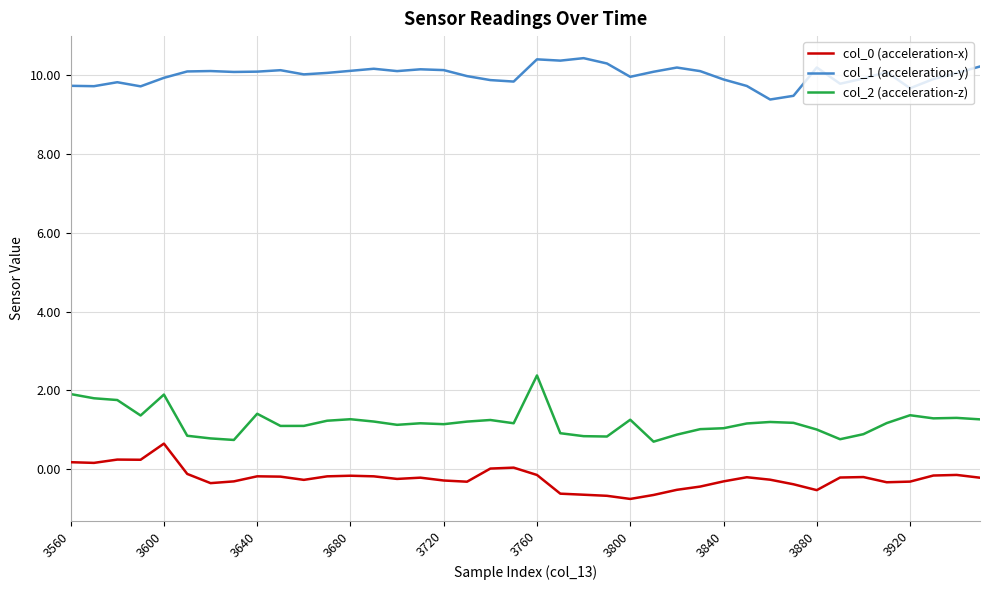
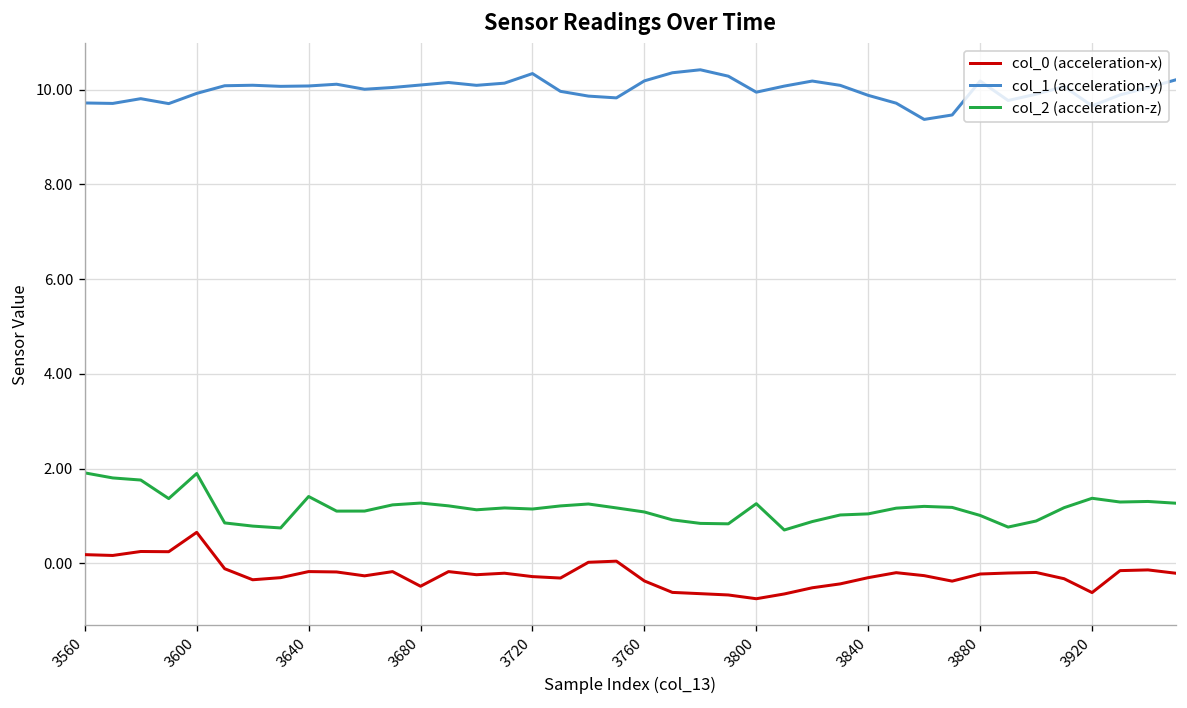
col_0 (acceleration-x), 3680: -0.2 -> -0.5
col_1 (acceleration-y), 3720: 10.1 -> 10.3
col_0 (acceleration-x), 3760: -0.1 -> -0.4
col_1 (acceleration-y), 3760: 10.4 -> 10.2
col_2 (acceleration-z), 3760: 2.4 -> 1.1
col_0 (acceleration-x), 3880: -0.5 -> -0.2
col_0 (acceleration-x), 3920: -0.3 -> -0.6
